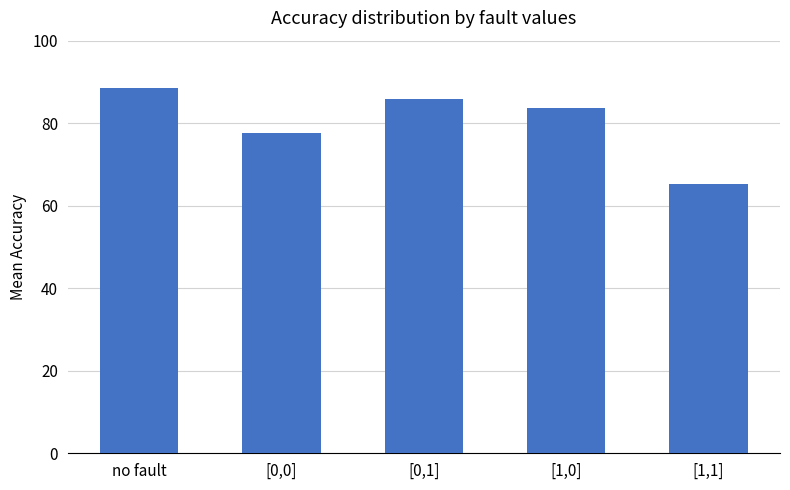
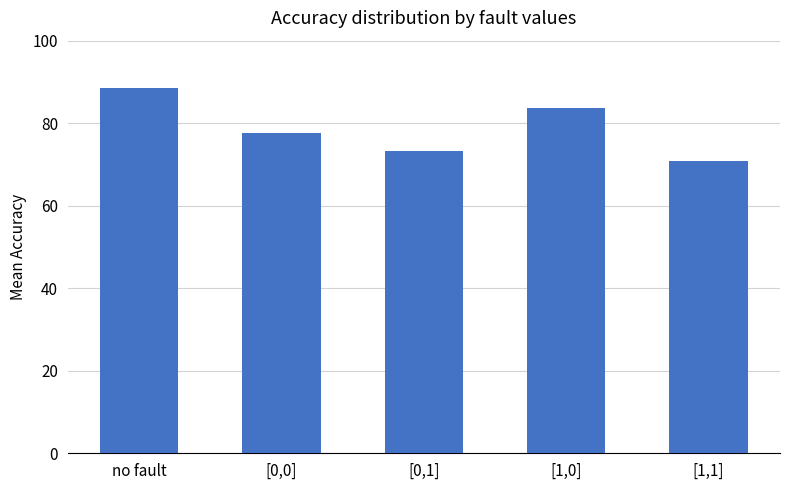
[0,1]: 86 -> 73
[1,1]: 65 -> 71
